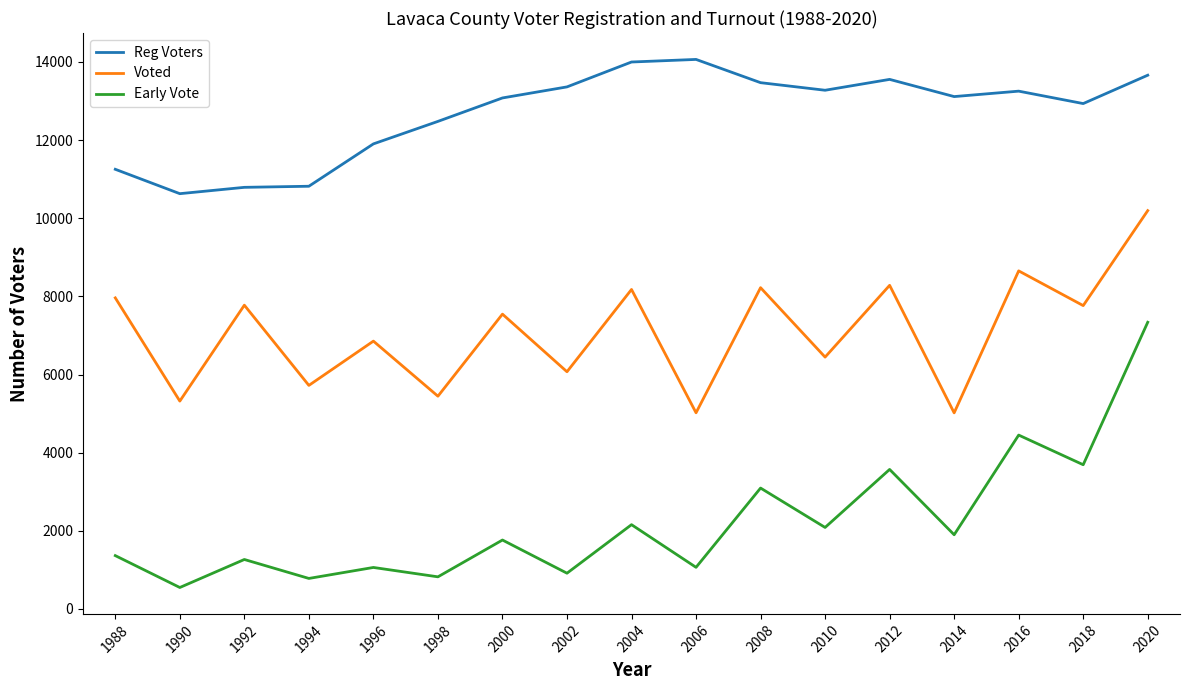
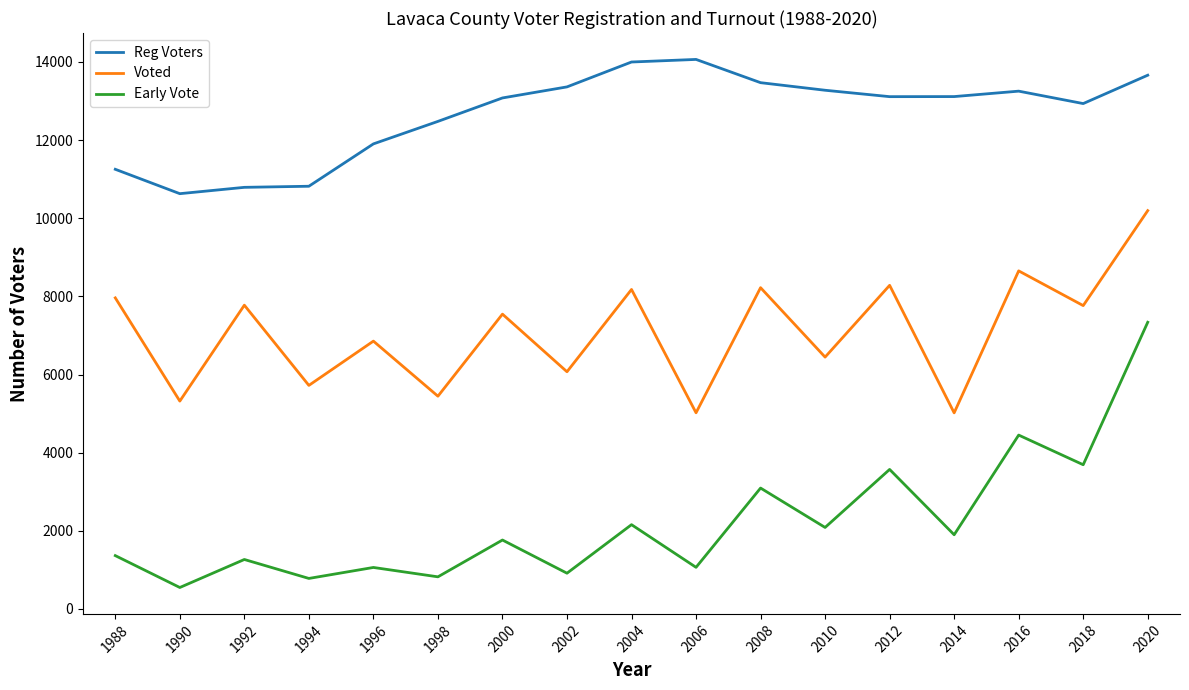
Reg Voters, 2012: 13600 -> 13100
